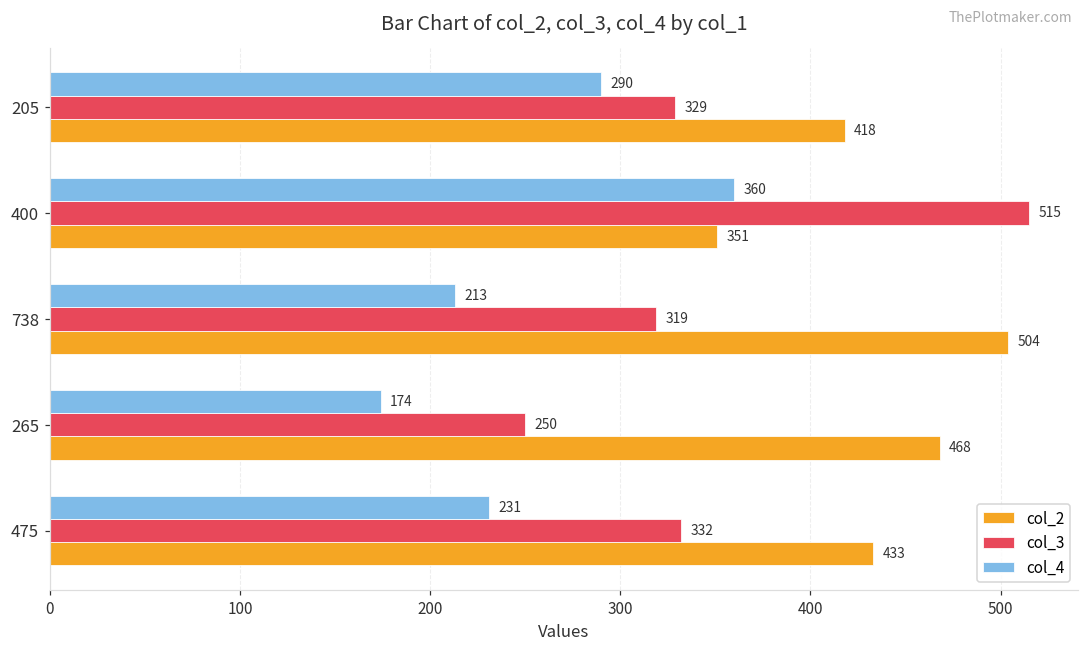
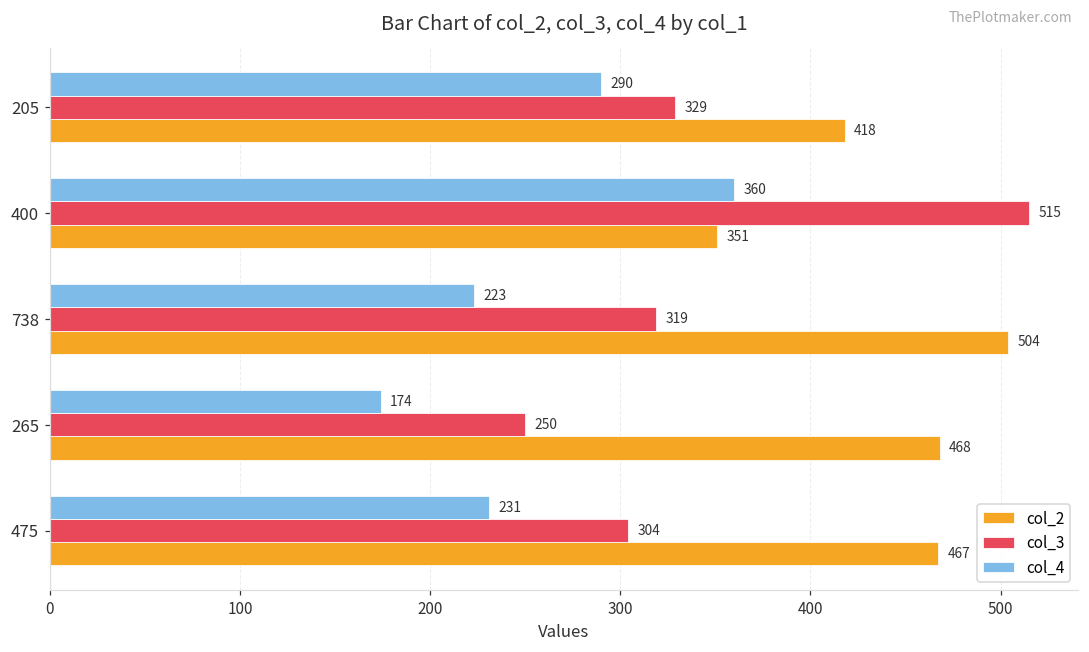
col_4, 738: 213 -> 223
col_3, 475: 332 -> 304
col_2, 475: 433 -> 467
